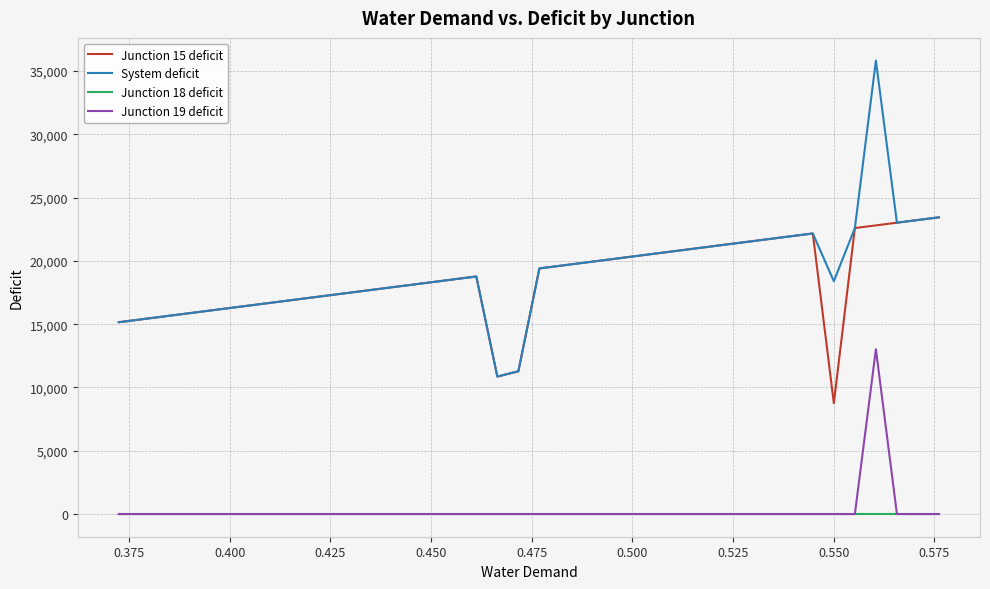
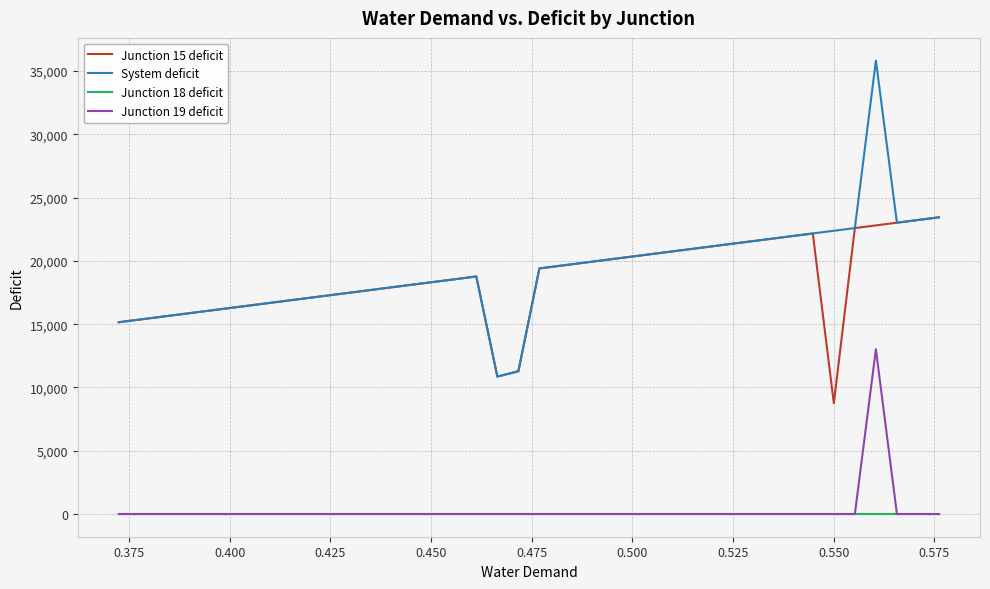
System deficit, 0.550: 18,400 -> 22,400
